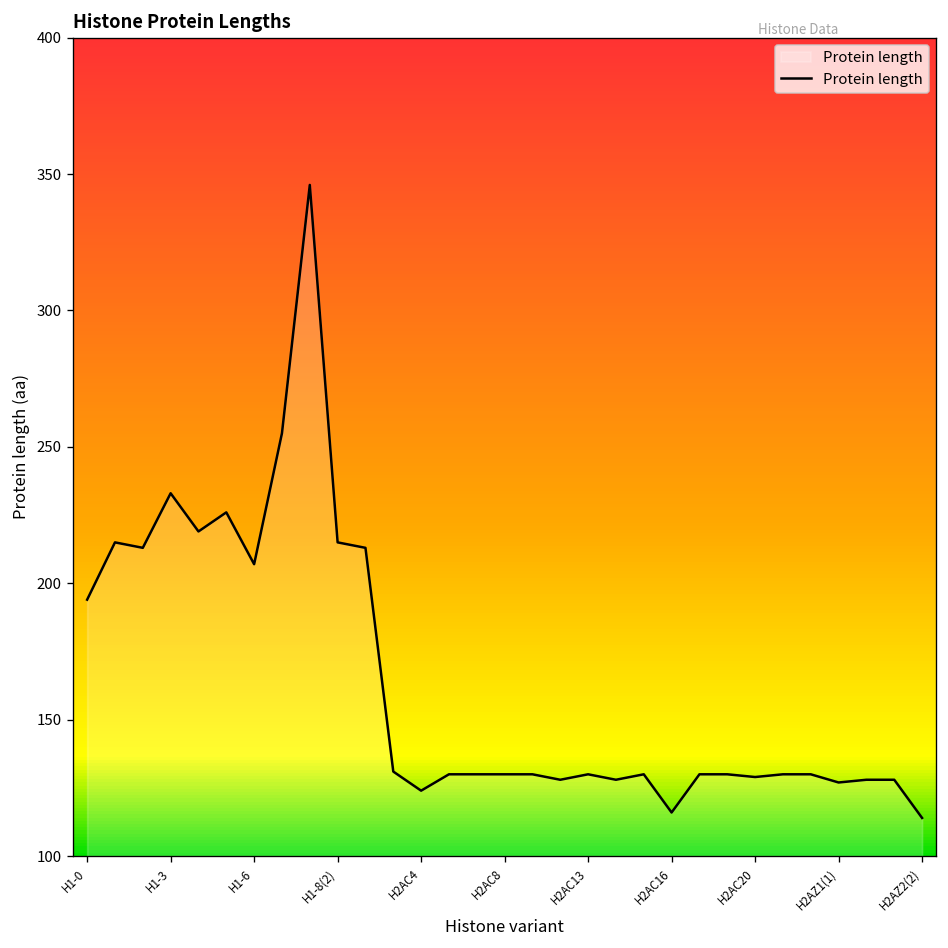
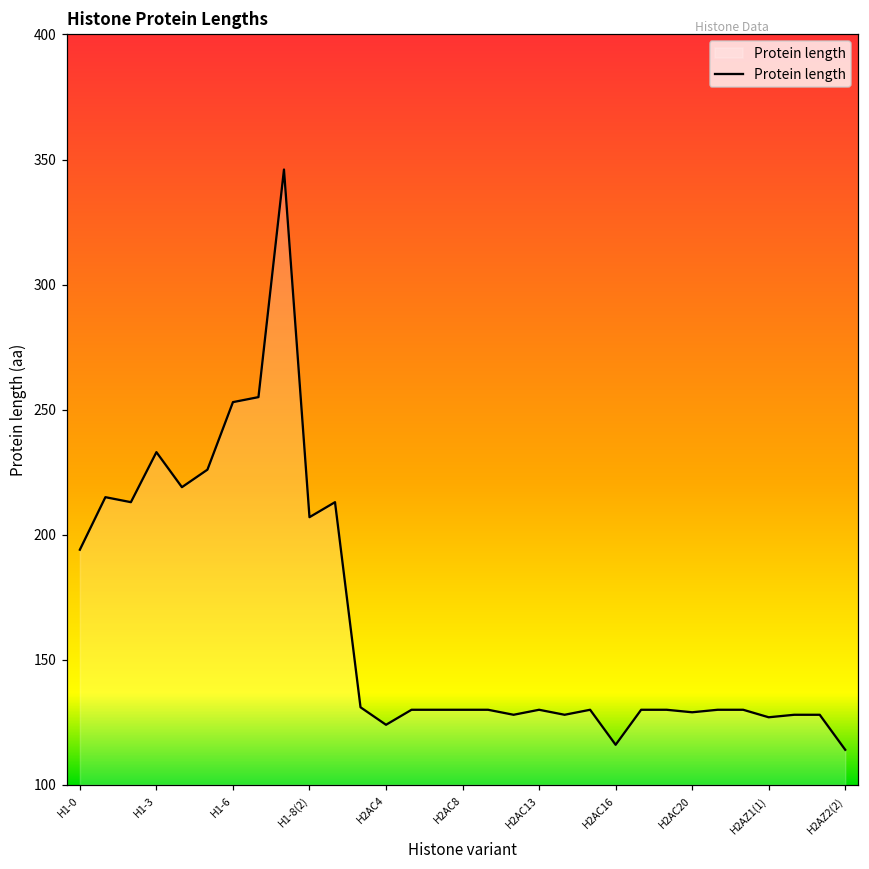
H1-6: 207 -> 253
H1-8(2): 215 -> 207
